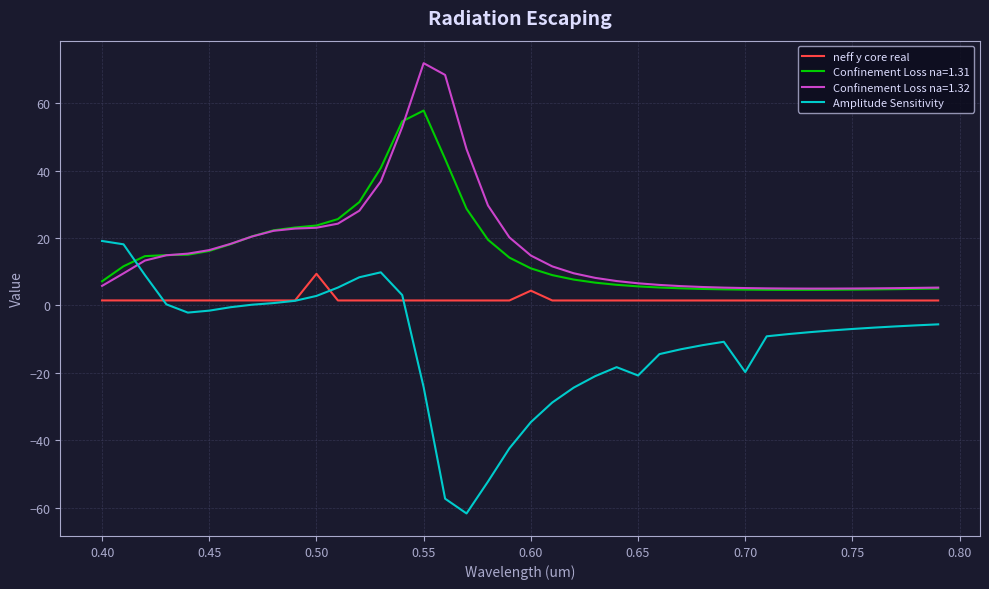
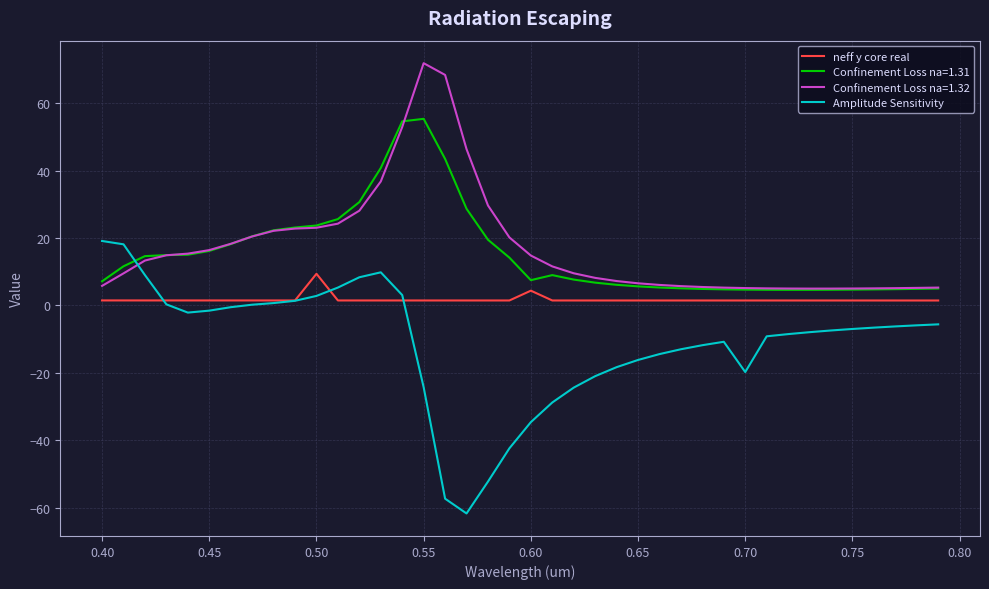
Confinement Loss na=1.31, 0.55: 58 -> 55
Confinement Loss na=1.31, 0.60: 11 -> 7
Amplitude Sensitivity, 0.65: -21 -> -16
